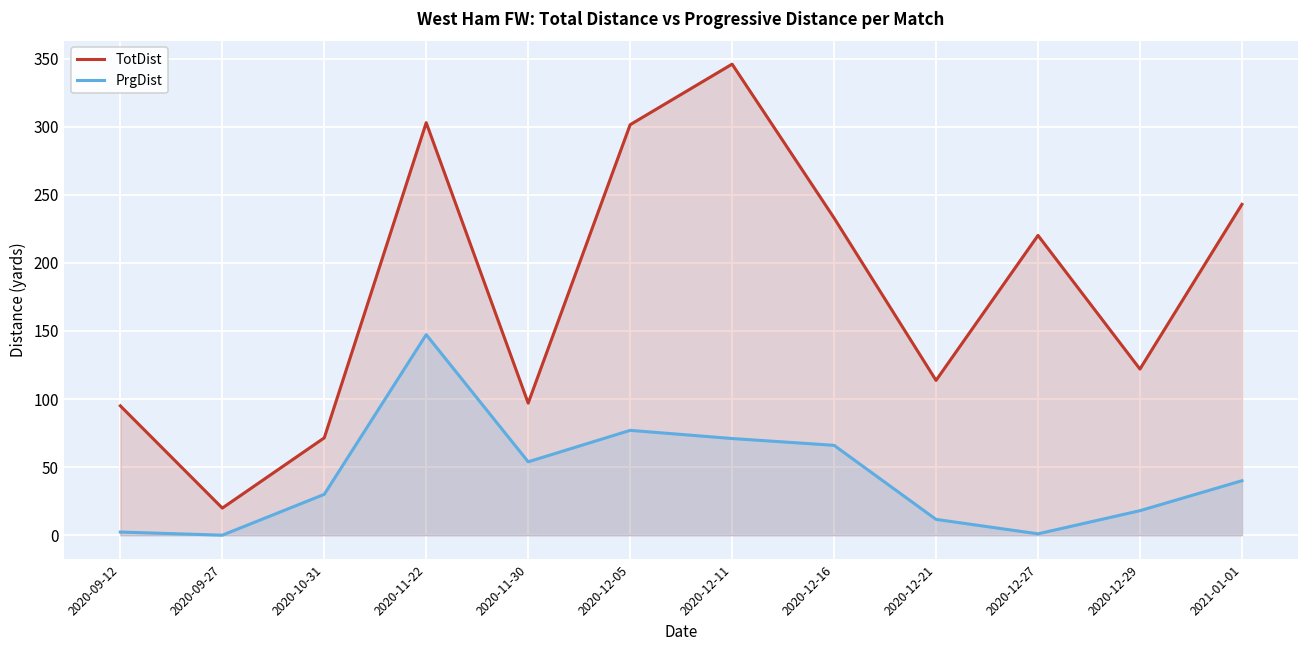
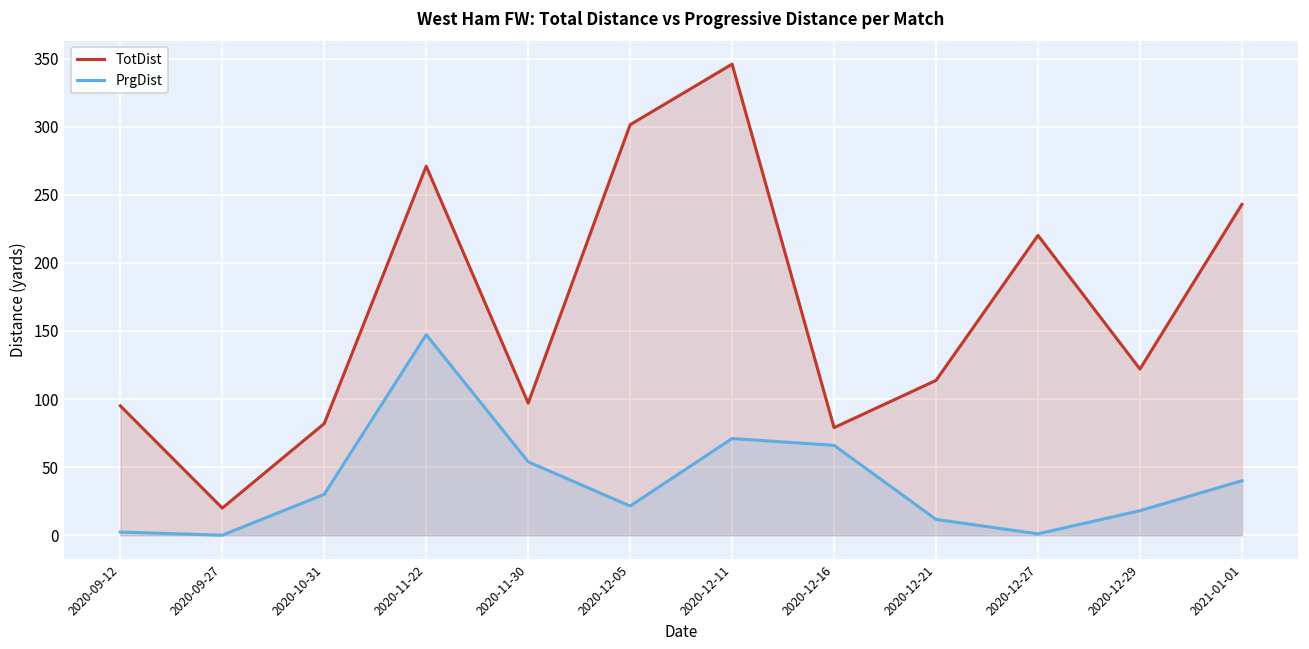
TotDist, 2020-10-31: 72 -> 82
TotDist, 2020-11-22: 303 -> 271
PrgDist, 2020-12-05: 77 -> 21
TotDist, 2020-12-16: 233 -> 79
